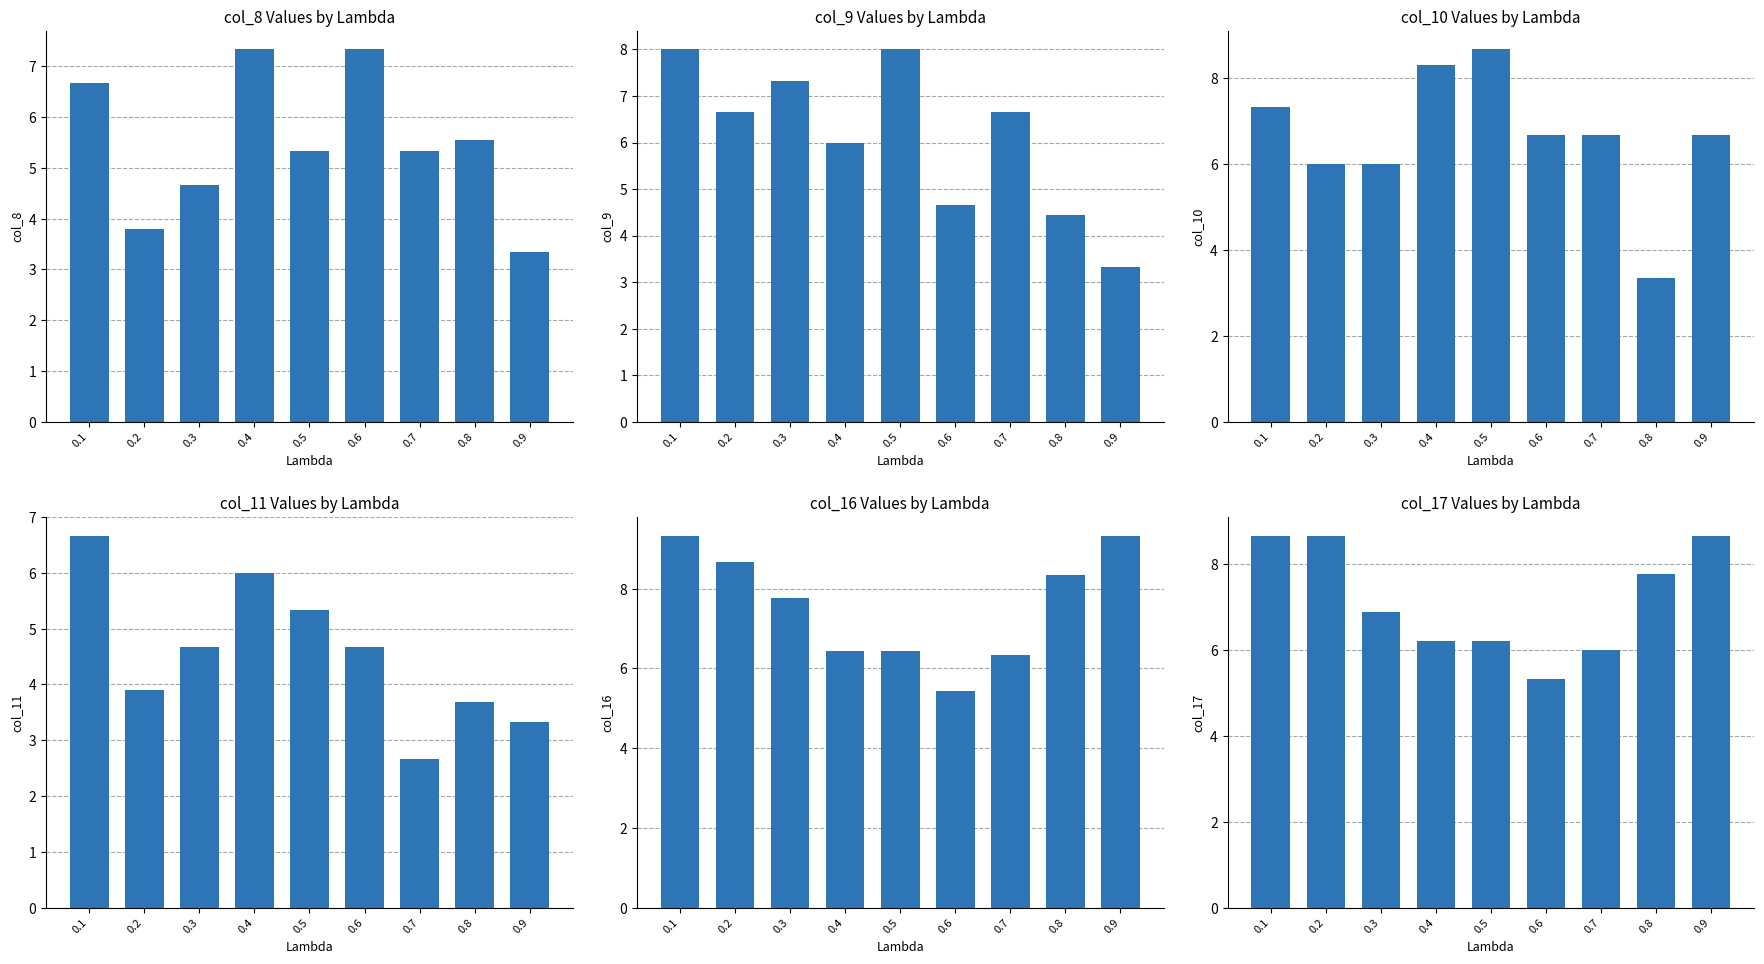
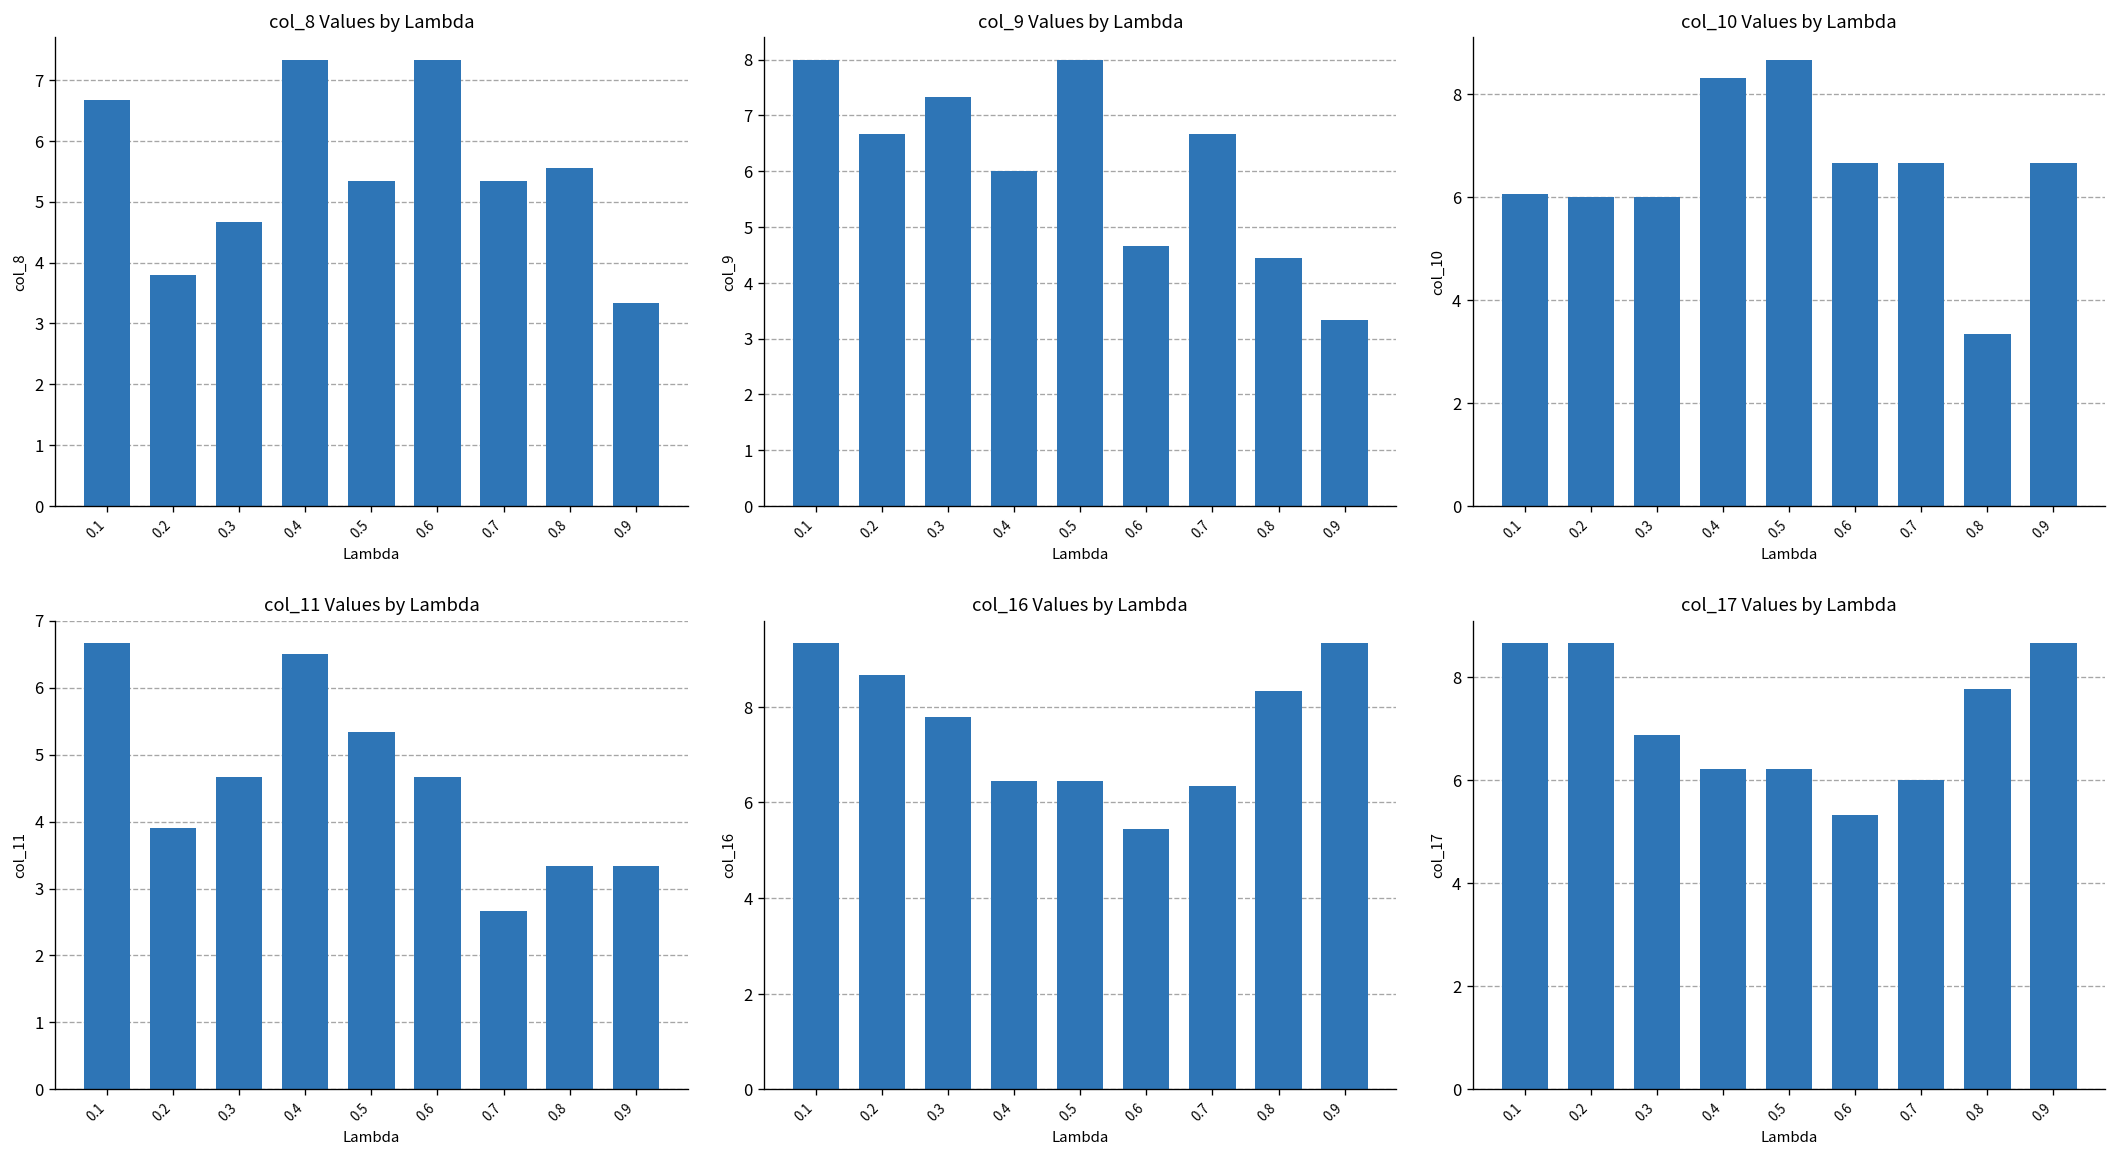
col_10 Values by Lambda, 0.1: 7.3 -> 6.0
col_11 Values by Lambda, 0.4: 6.0 -> 6.5
col_11 Values by Lambda, 0.8: 3.7 -> 3.3
